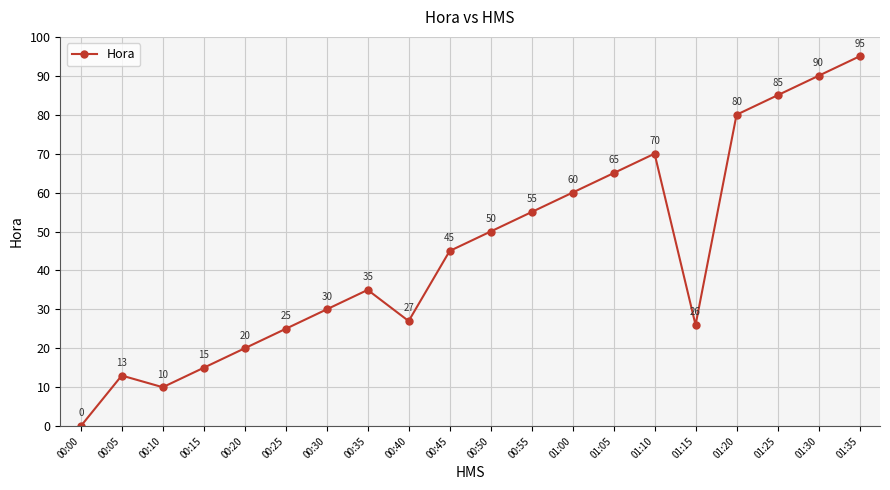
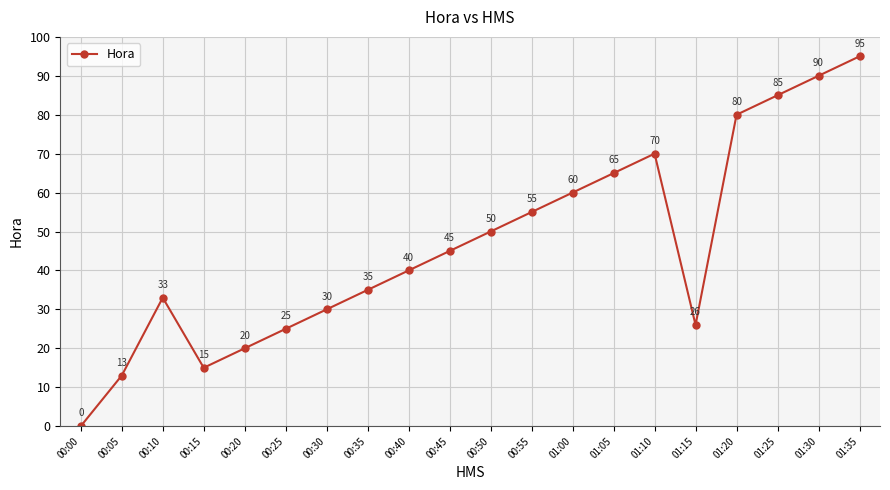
00:10: 10 -> 33
00:40: 27 -> 40
